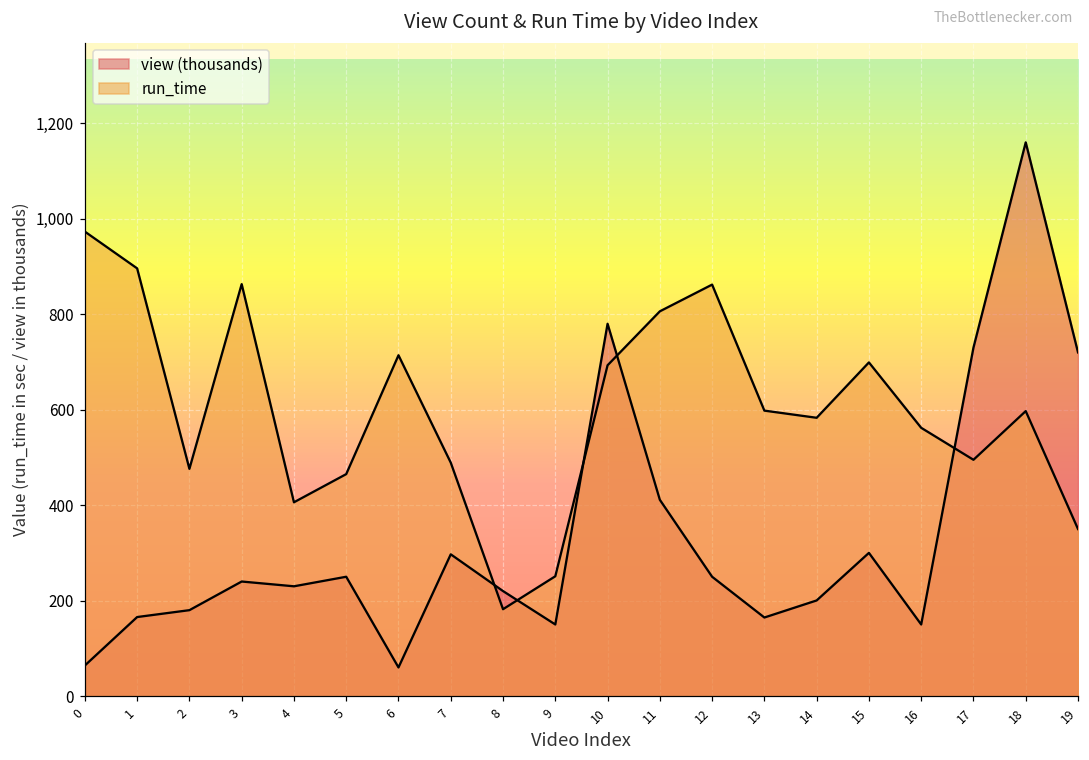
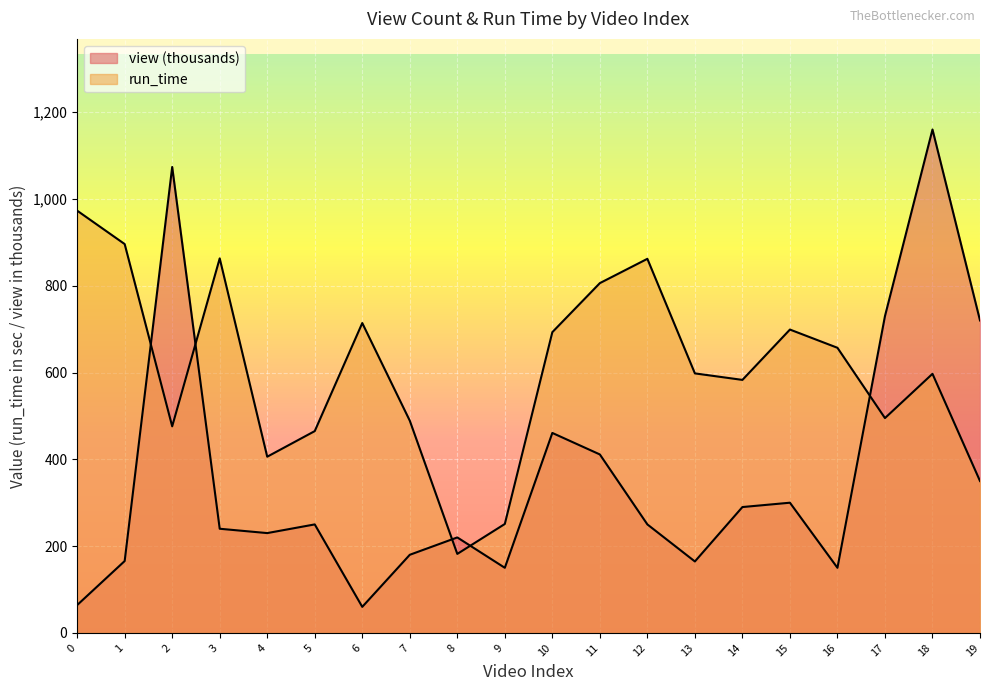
view (thousands), 2: 180 -> 1,070
view (thousands), 7: 300 -> 180
view (thousands), 10: 780 -> 460
view (thousands), 14: 200 -> 290
run_time, 16: 560 -> 660
